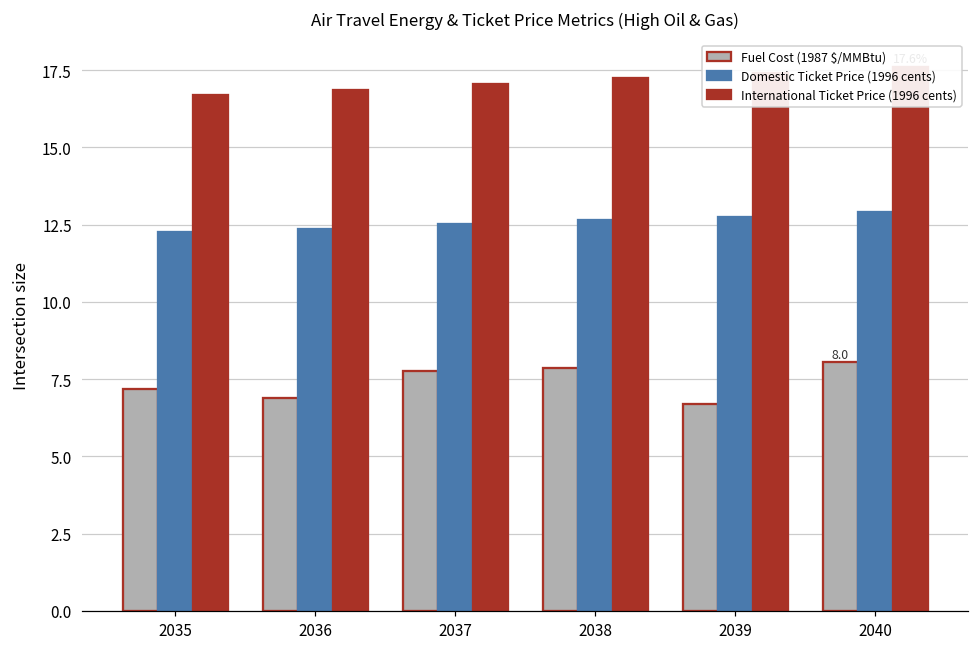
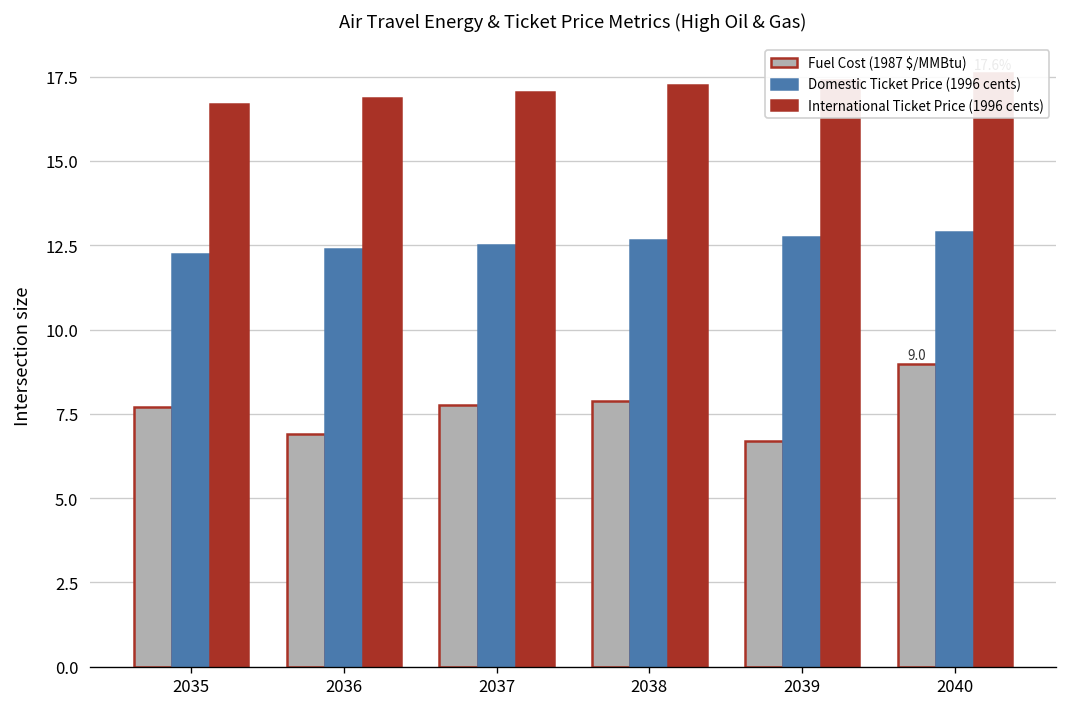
Fuel Cost (1987 $/MMBtu), 2035: 7.2 -> 7.7
Fuel Cost (1987 $/MMBtu), 2040: 8.0 -> 9.0
